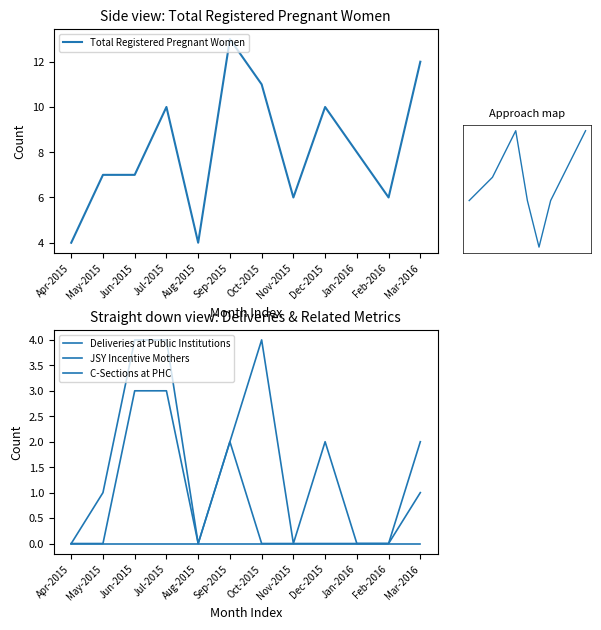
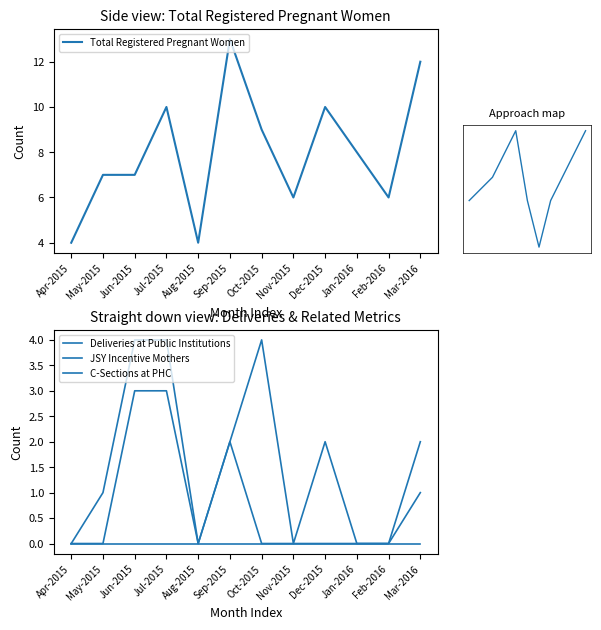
Side view: Total Registered Pregnant Women, Oct-2015: 11 -> 9
